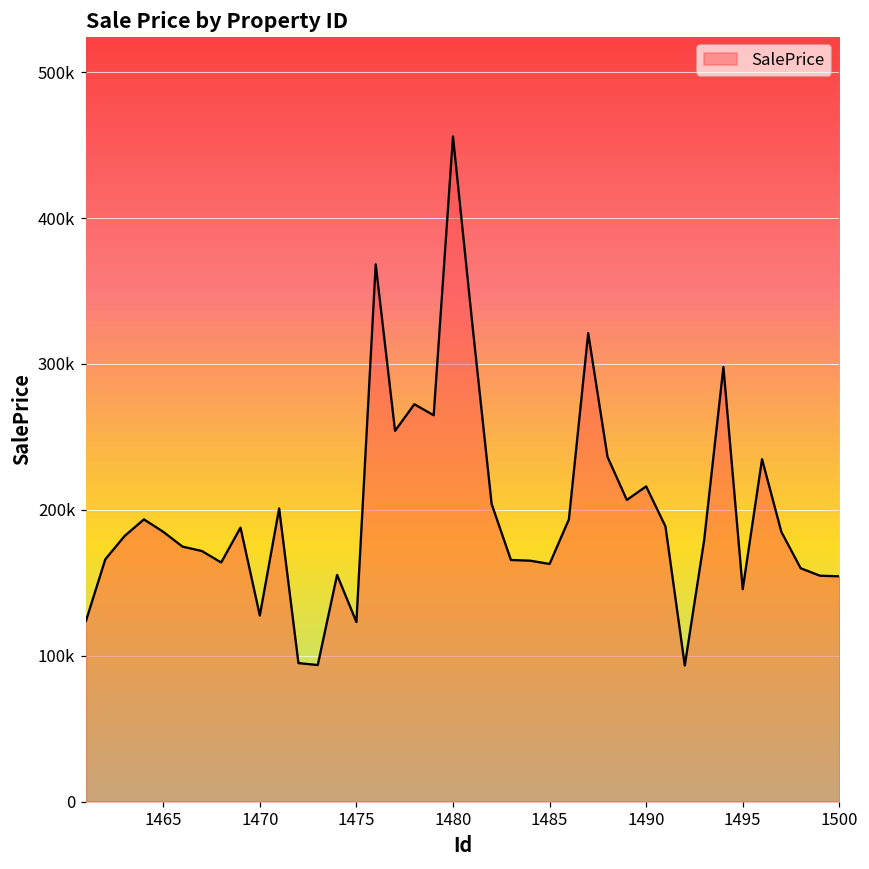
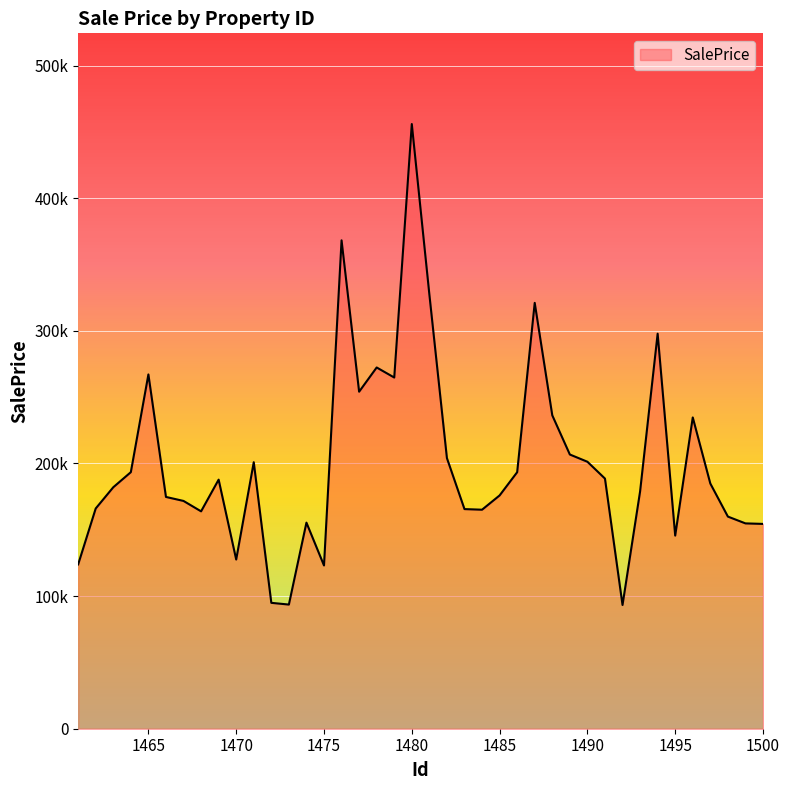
1465: 185000 -> 267000
1485: 163000 -> 176000
1490: 216000 -> 201000
